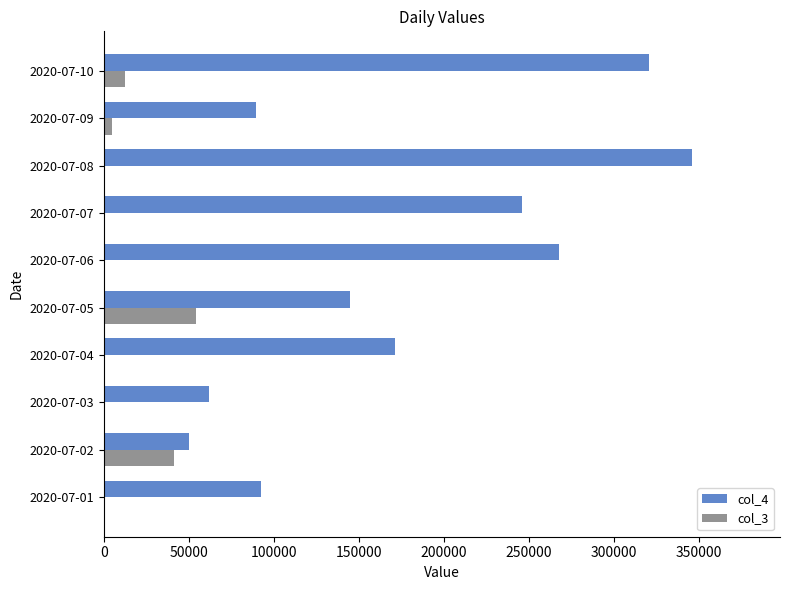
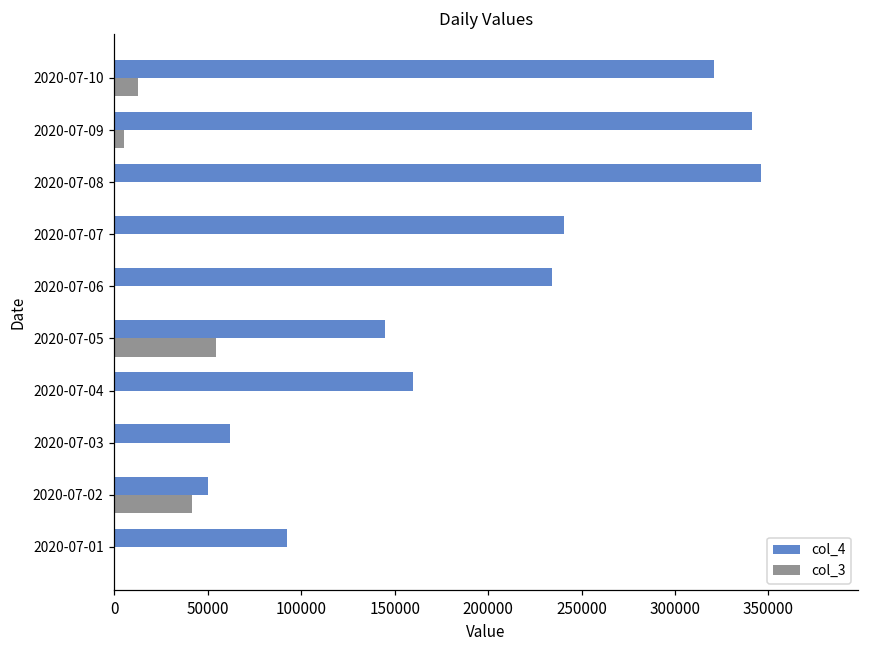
col_4, 2020-07-09: 89000 -> 341000
col_4, 2020-07-07: 246000 -> 240000
col_4, 2020-07-06: 268000 -> 234000
col_4, 2020-07-04: 172000 -> 160000
